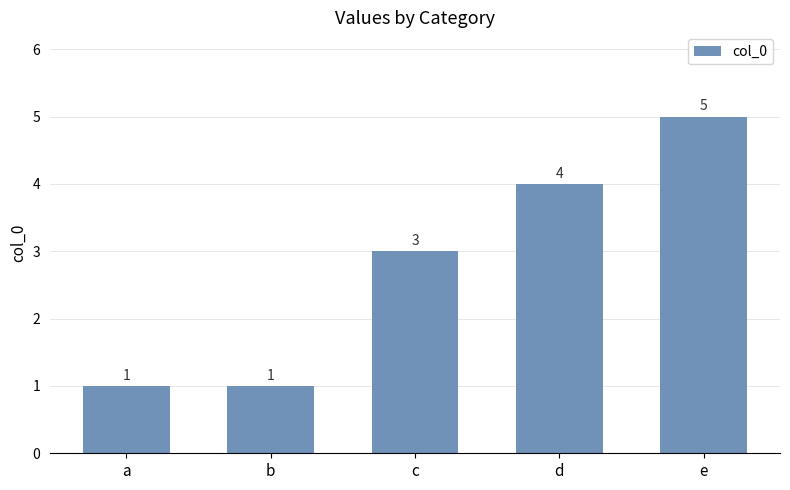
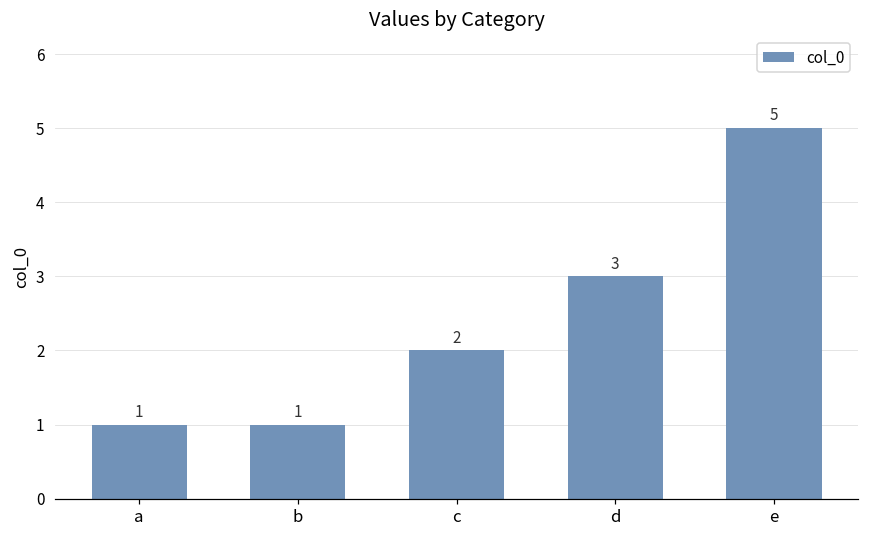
c: 3 -> 2
d: 4 -> 3
